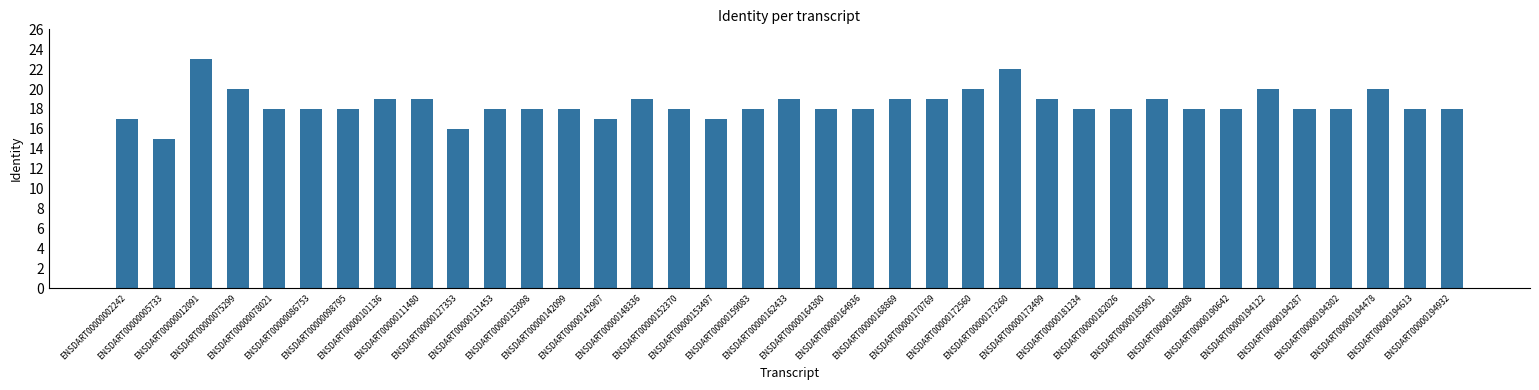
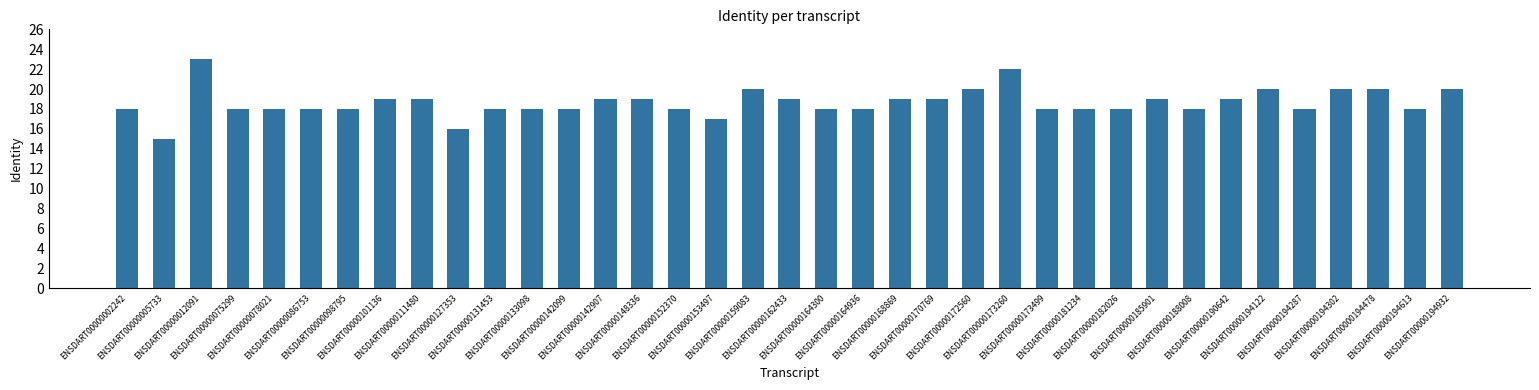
ENSDART00000002242: 17 -> 18
ENSDART00000075299: 20 -> 18
ENSDART00000142907: 17 -> 19
ENSDART00000159083: 18 -> 20
ENSDART00000173499: 19 -> 18
ENSDART00000190642: 18 -> 19
ENSDART00000194302: 18 -> 20
ENSDART00000194932: 18 -> 20
